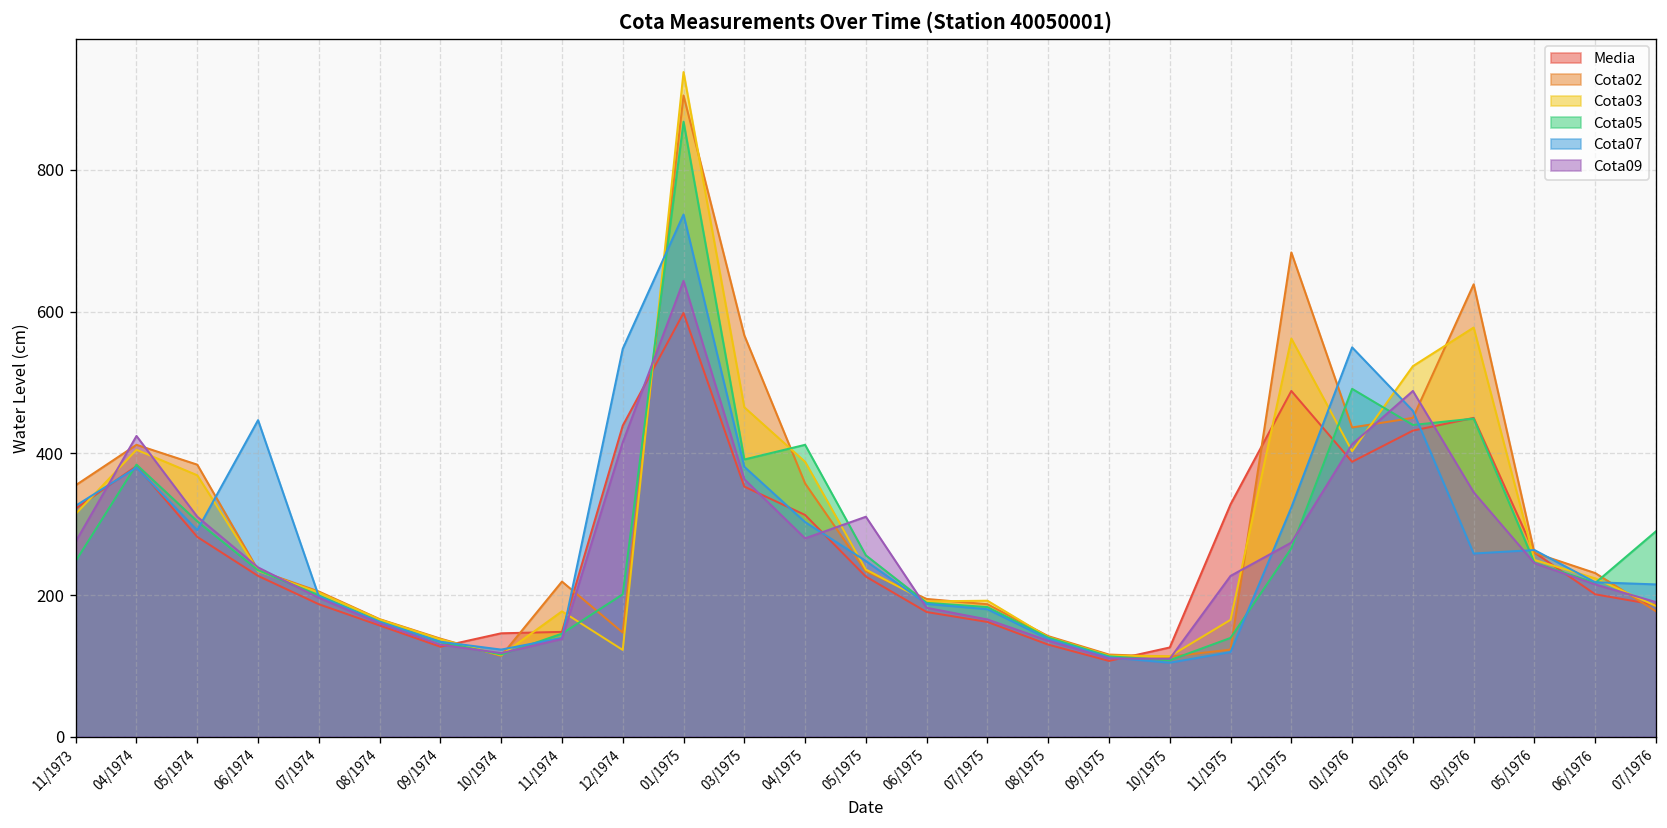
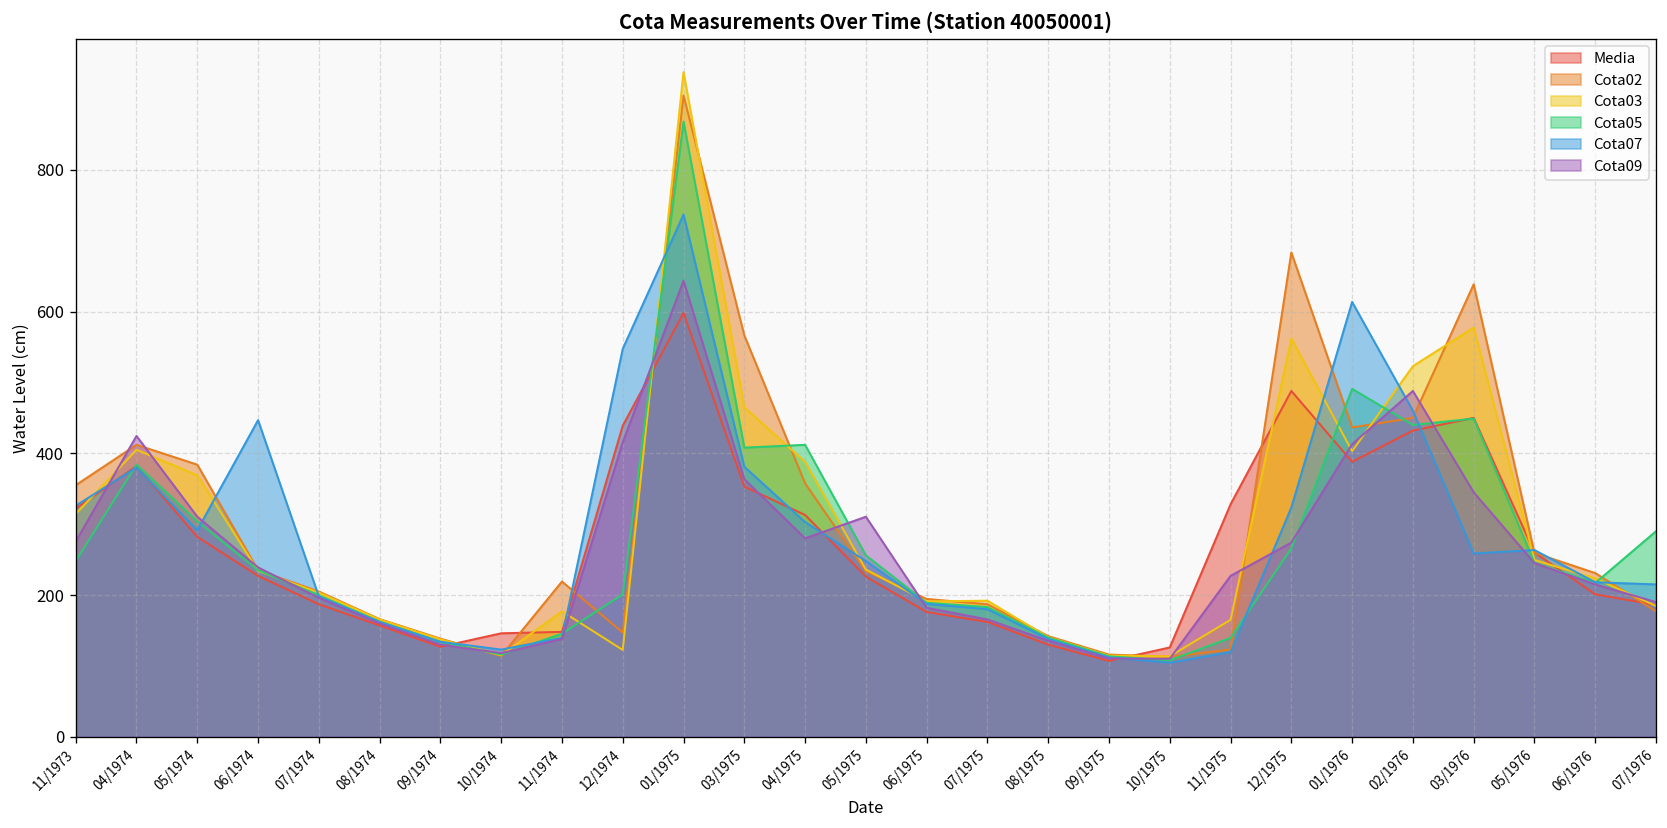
Cota05, 03/1975: 390 -> 410
Cota07, 01/1976: 550 -> 610
